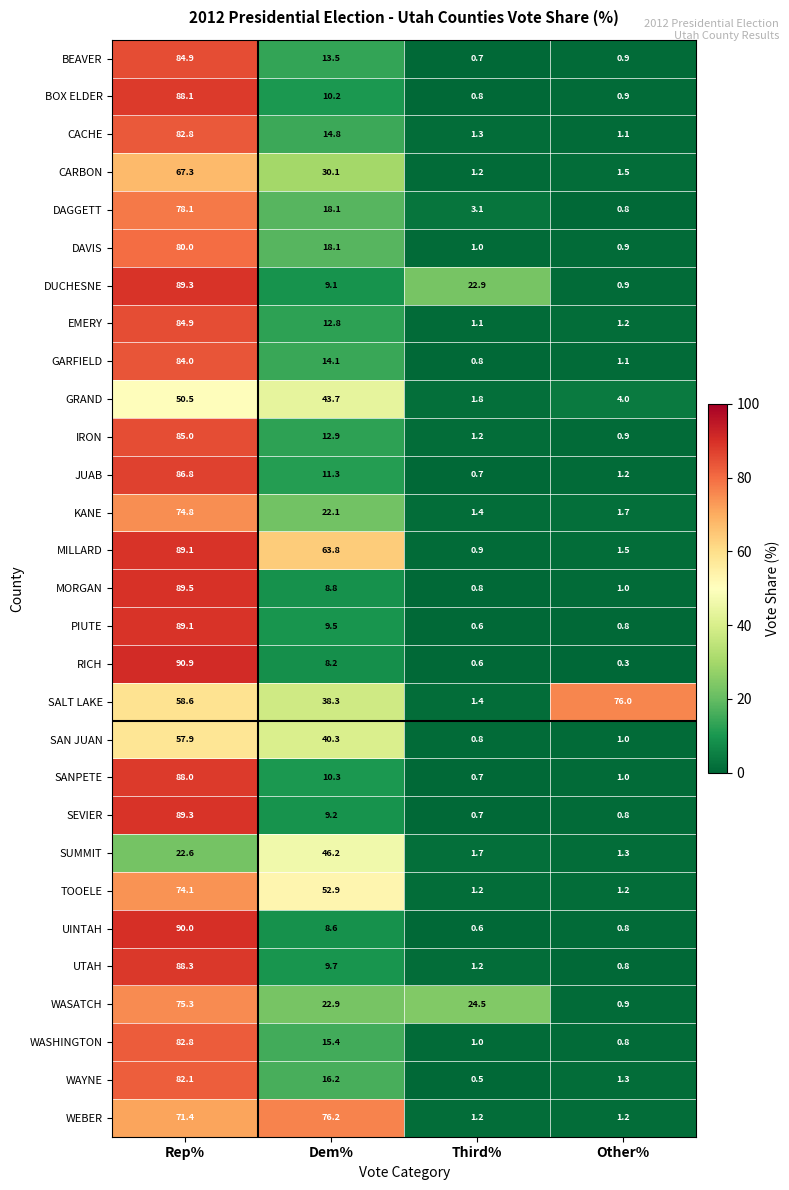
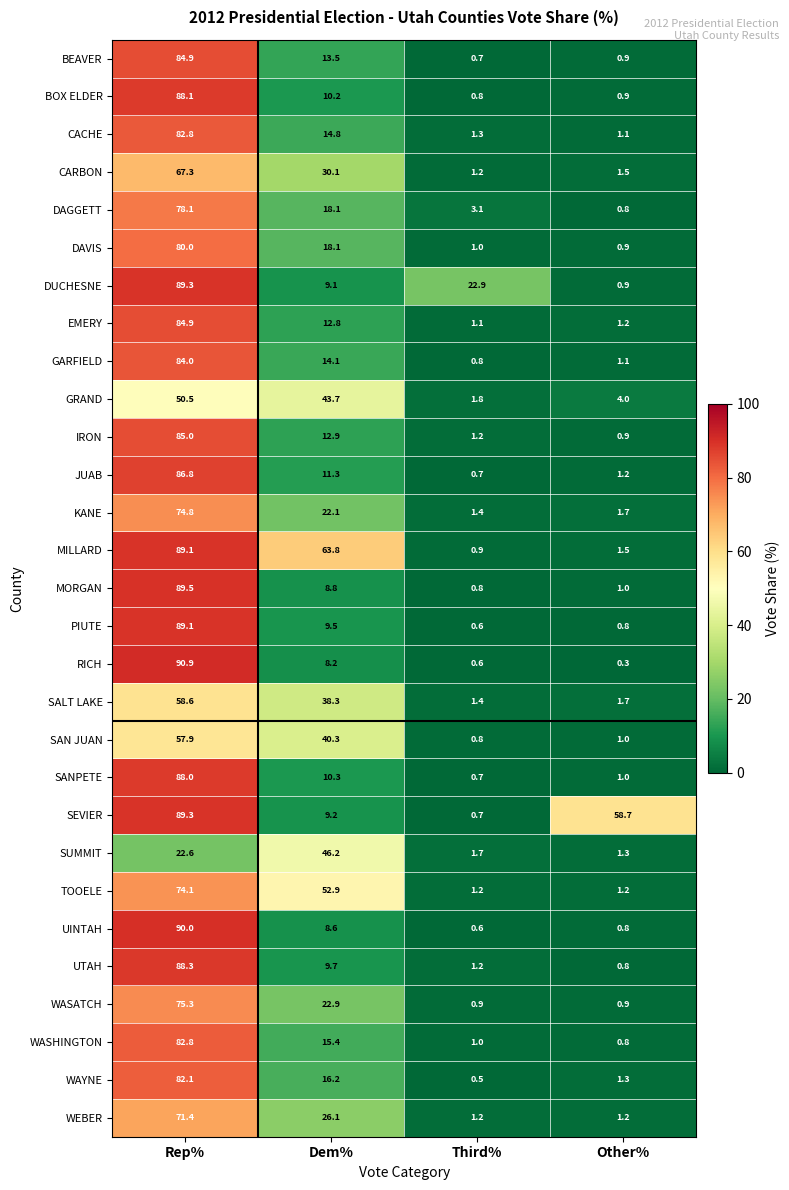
SALT LAKE, Other%: 76.0 -> 1.7
SEVIER, Other%: 0.8 -> 58.7
WASATCH, Third%: 24.5 -> 0.9
WEBER, Dem%: 76.2 -> 26.1
